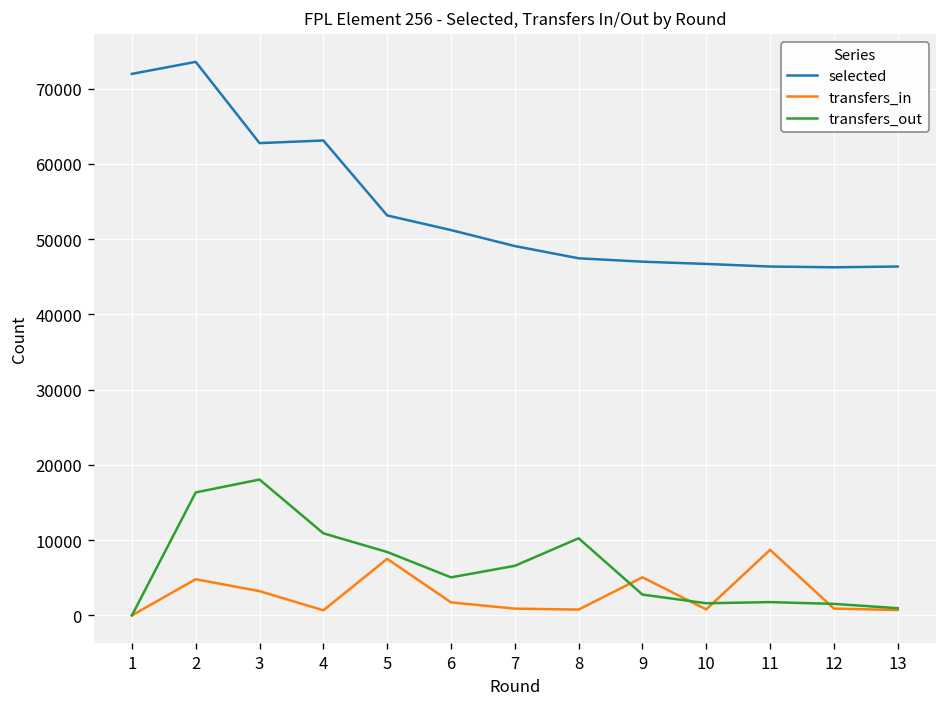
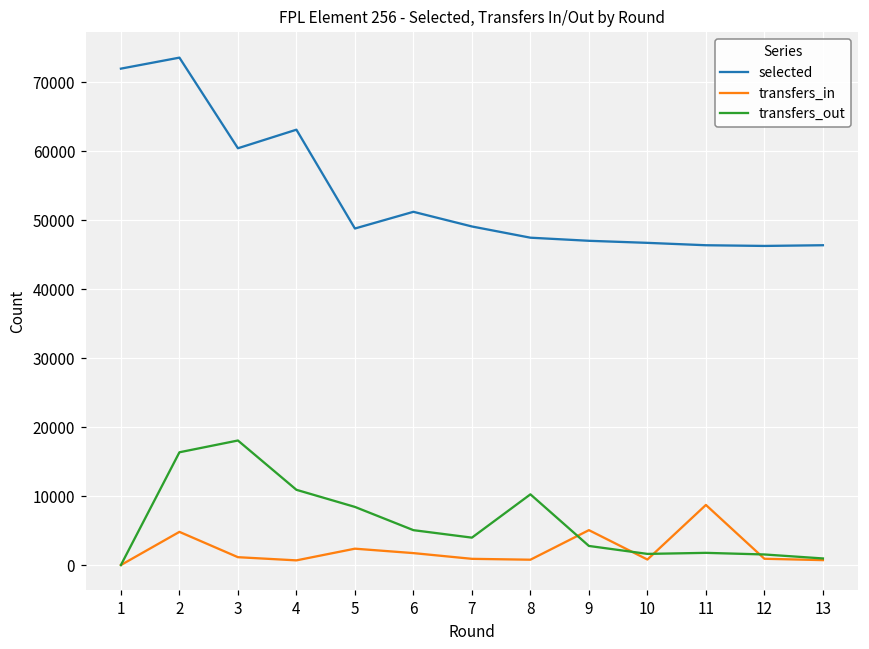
selected, 3: 63000 -> 60000
transfers_in, 3: 3000 -> 1000
selected, 5: 53000 -> 49000
transfers_in, 5: 8000 -> 2000
transfers_out, 7: 7000 -> 4000
